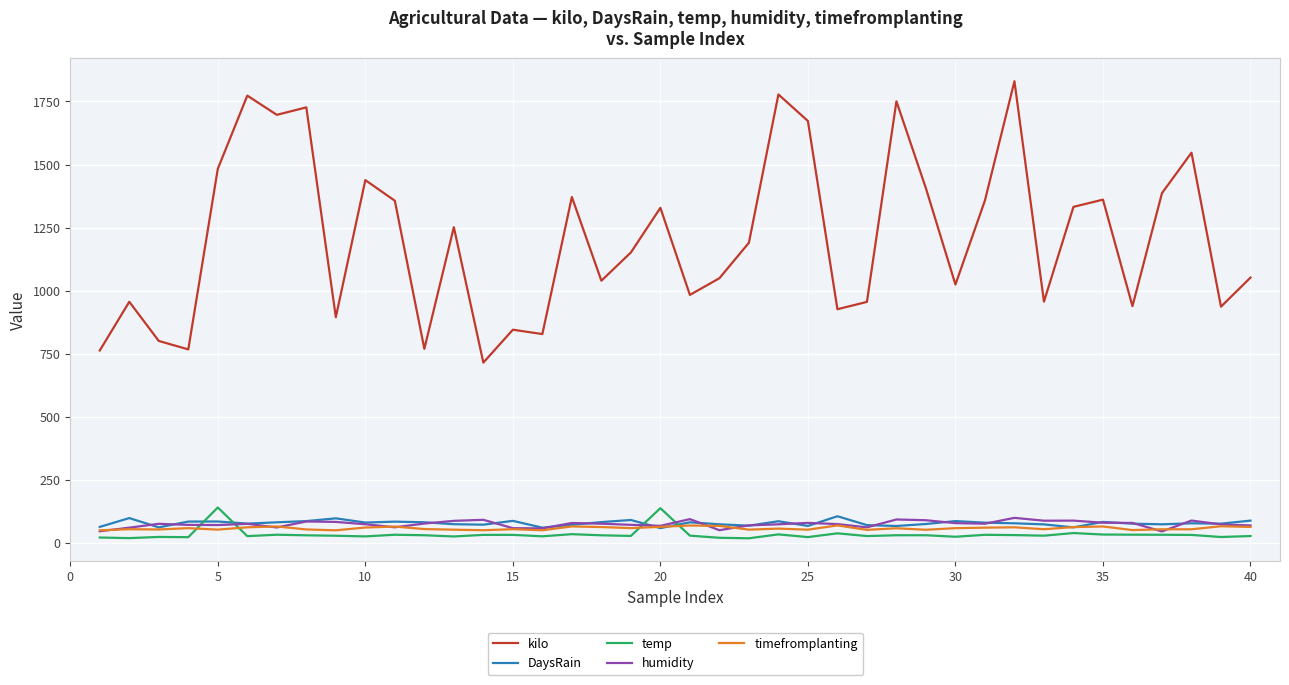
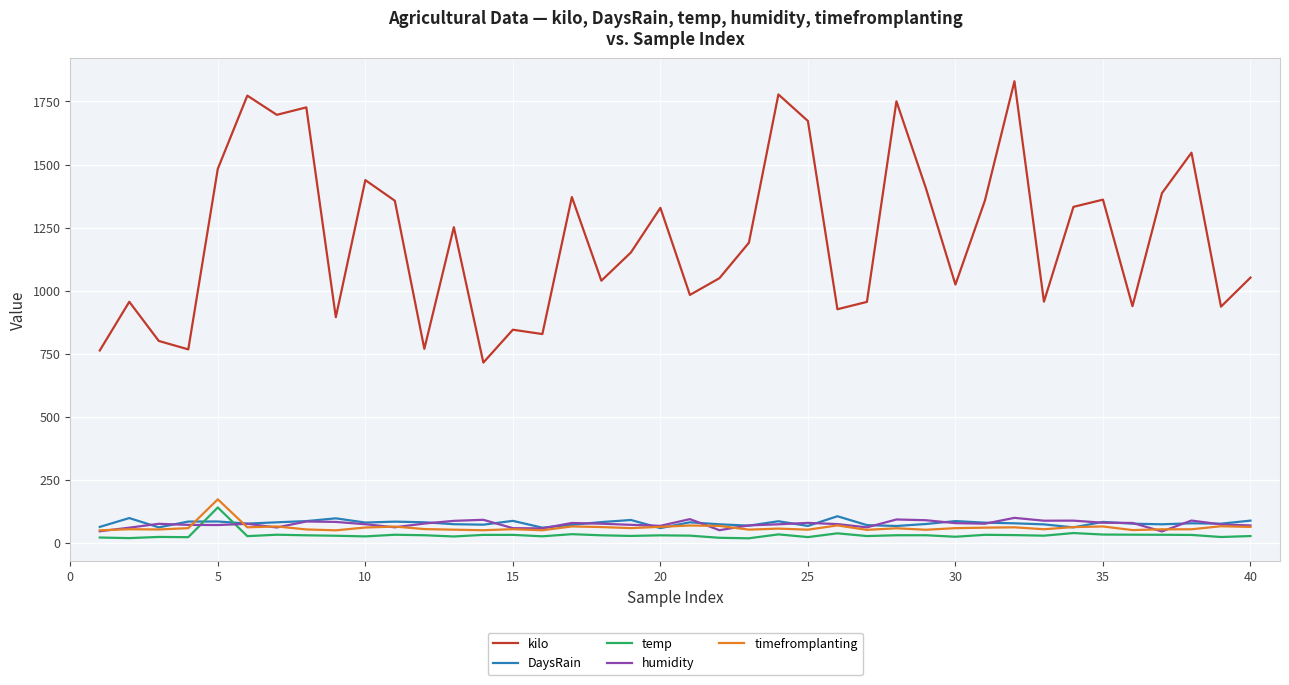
timefromplanting, 5: 50 -> 170
temp, 20: 140 -> 30
